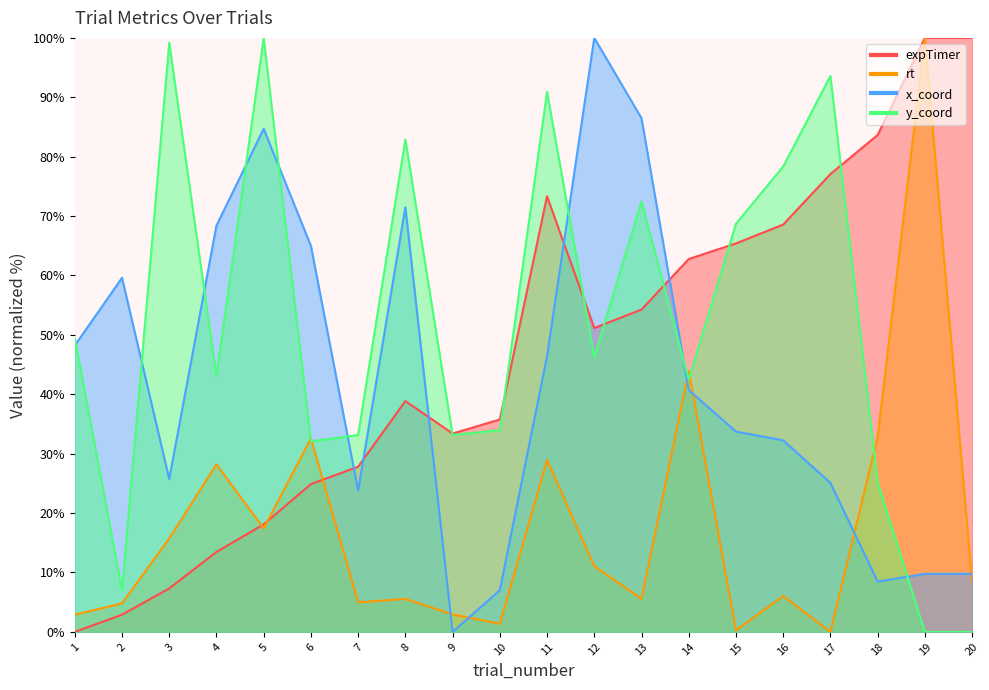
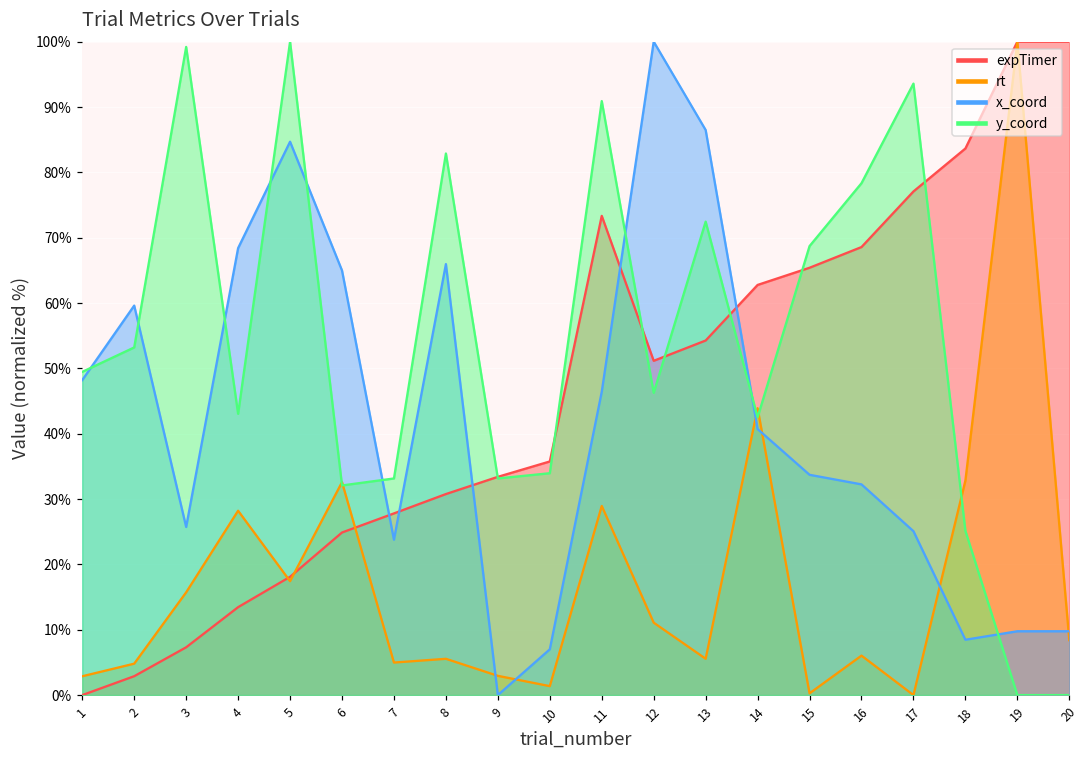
y_coord, 2: 7% -> 53%
expTimer, 8: 39% -> 31%
x_coord, 8: 71% -> 66%
